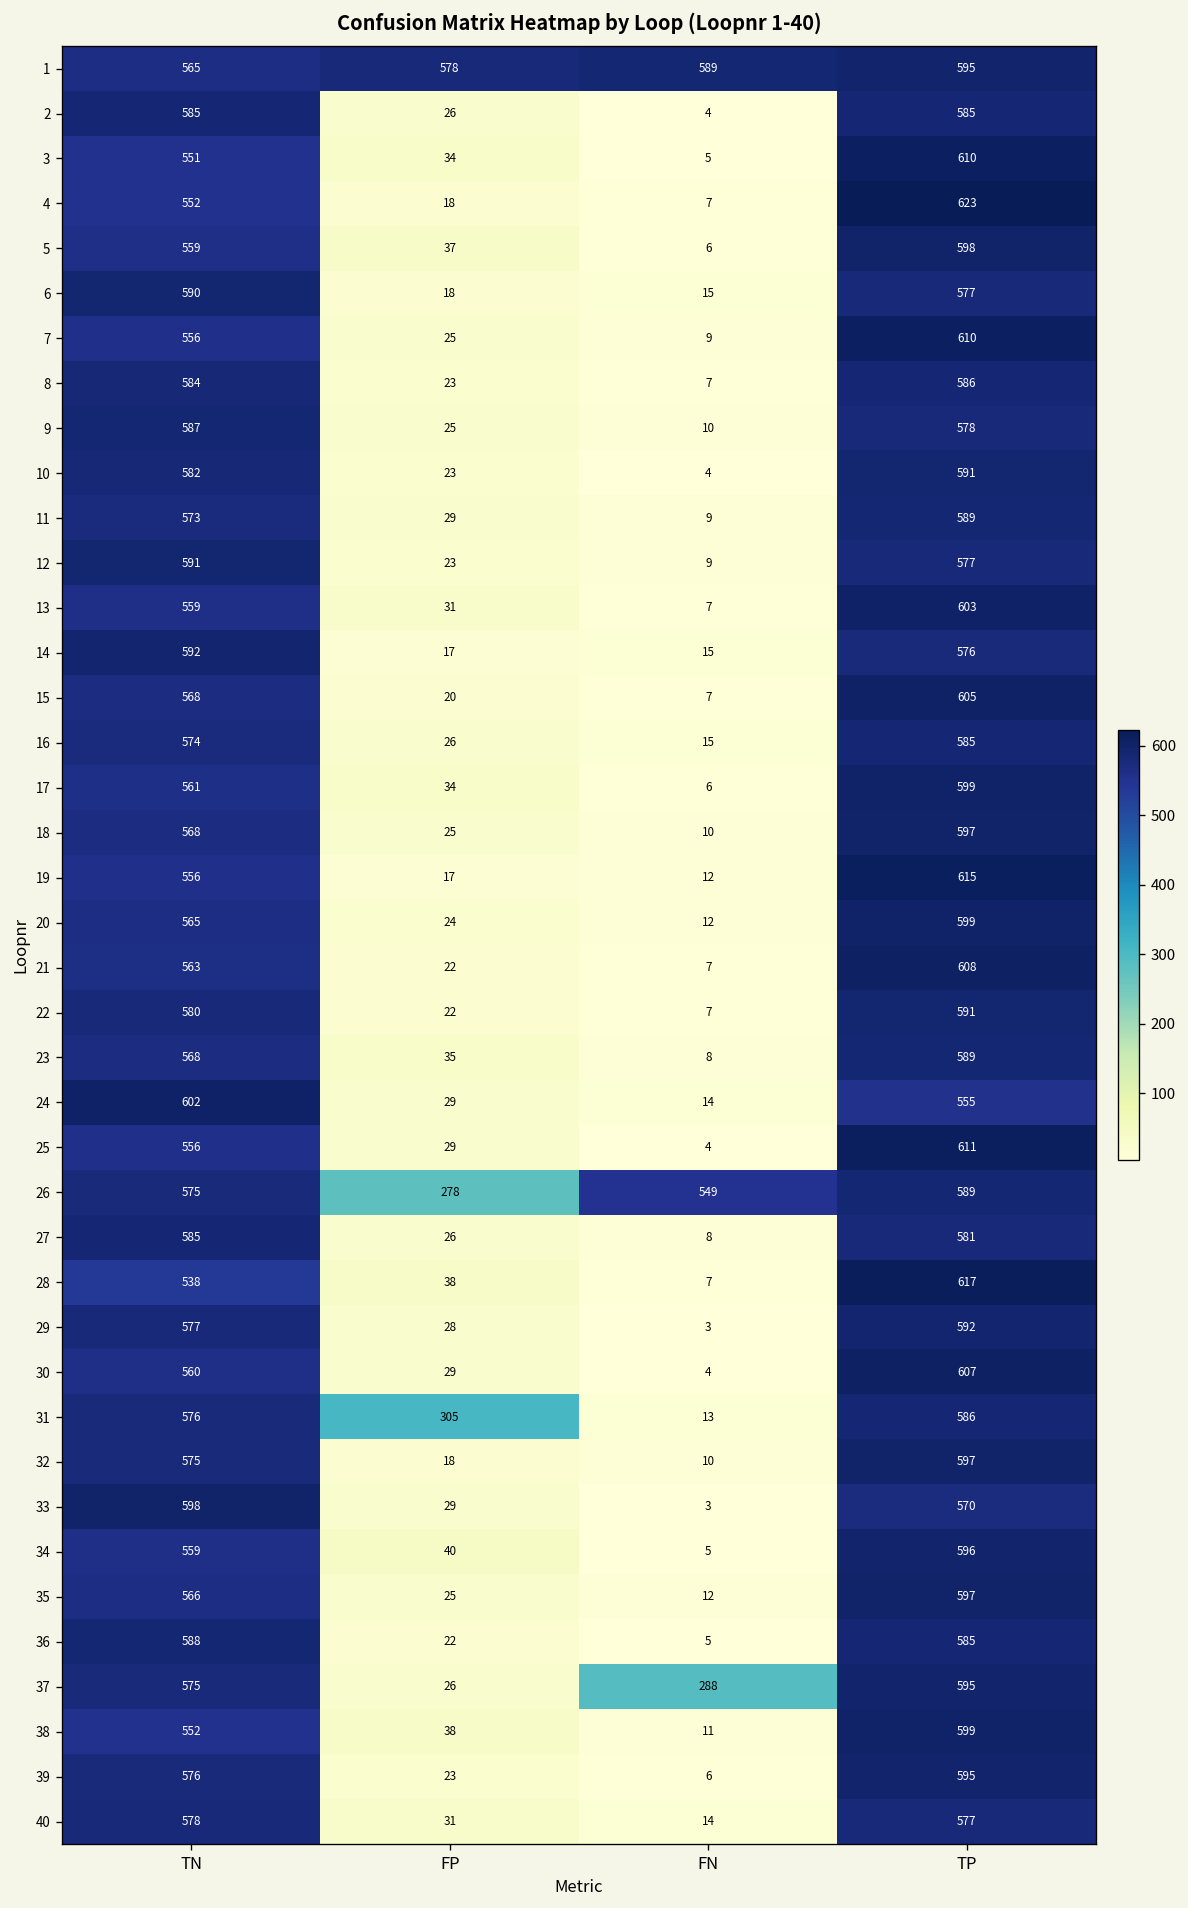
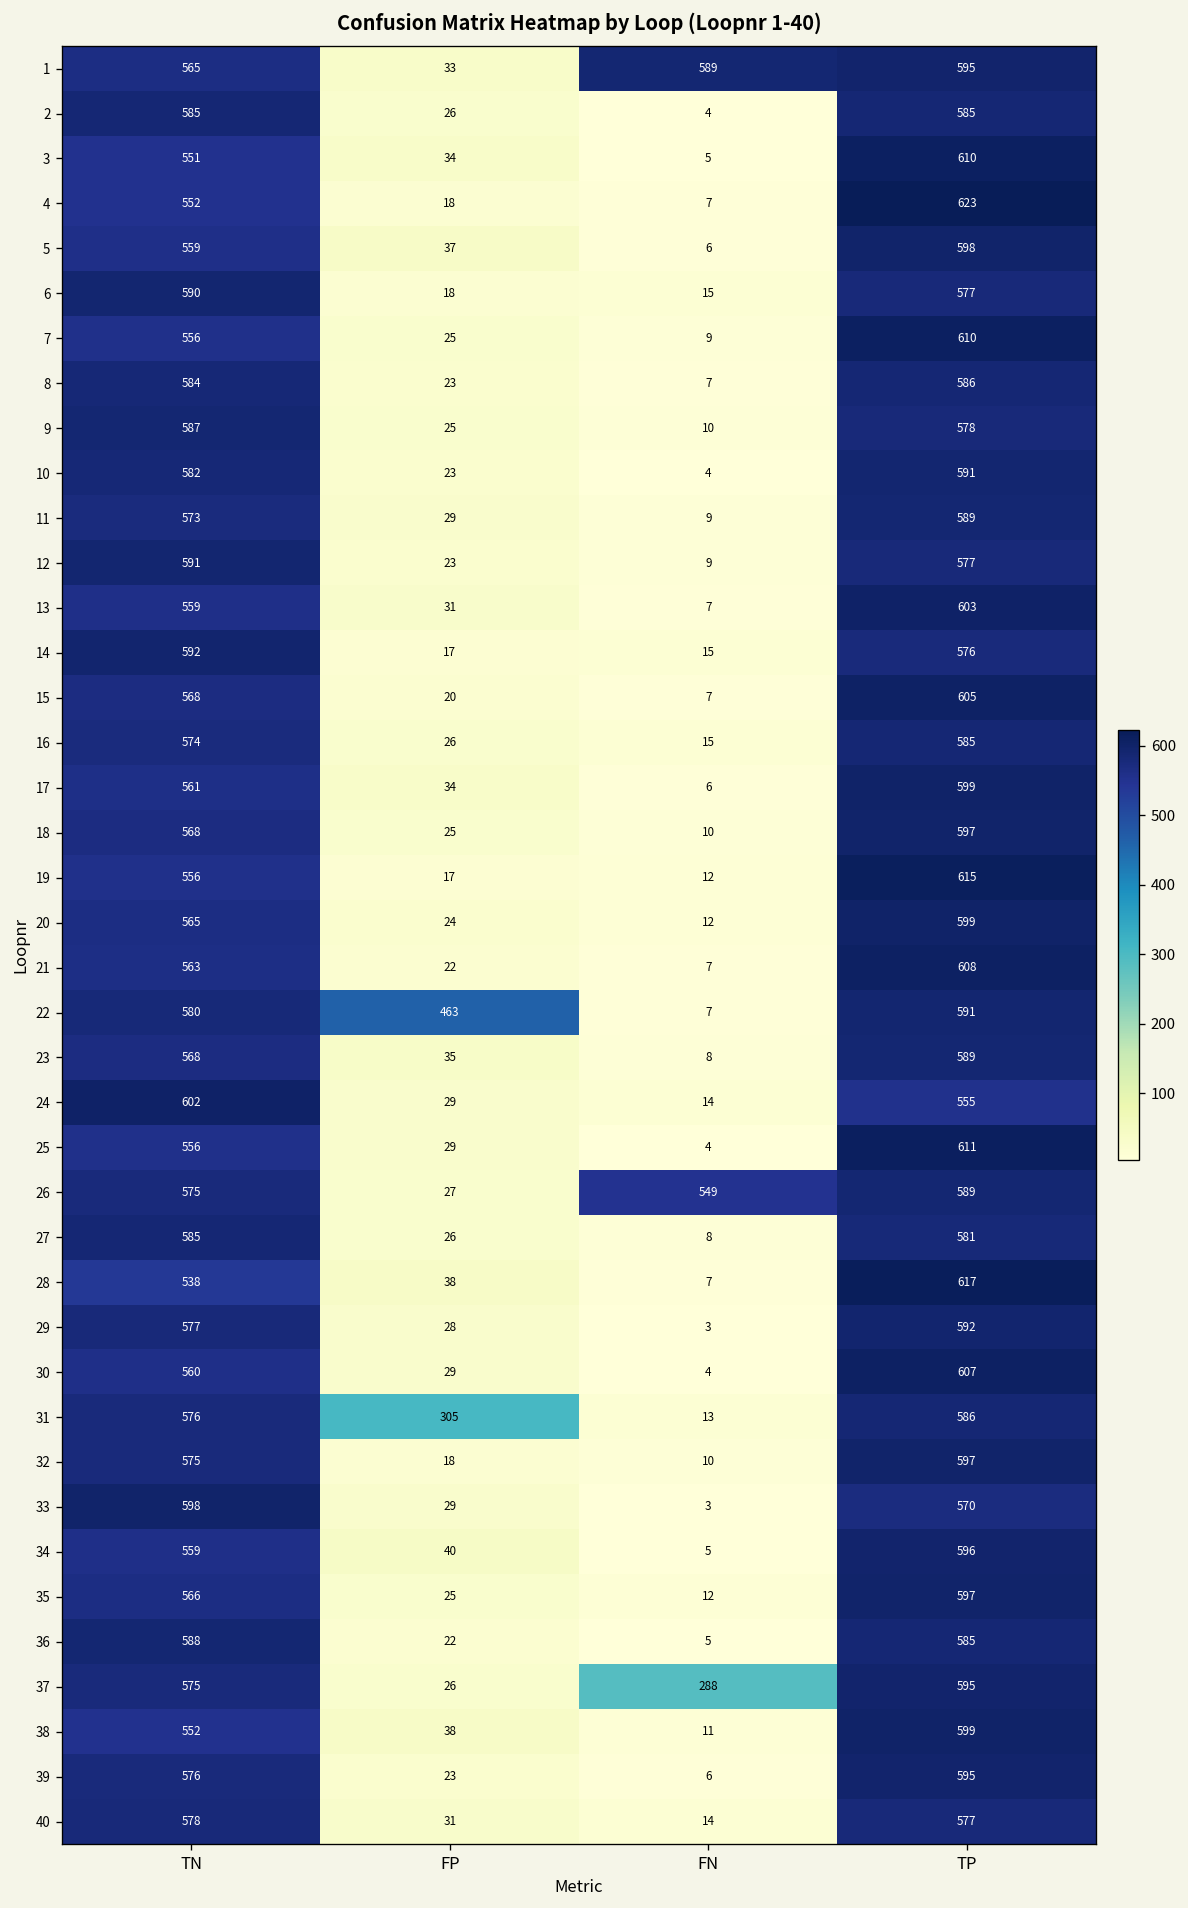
1, FP: 578 -> 33
22, FP: 22 -> 463
26, FP: 278 -> 27
